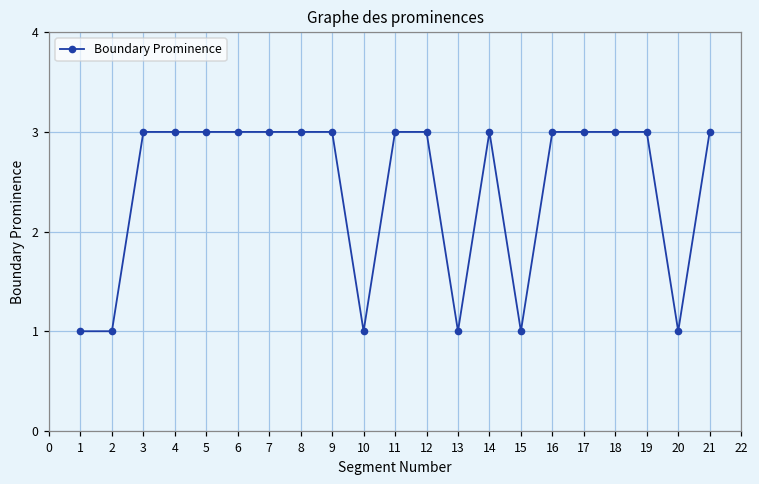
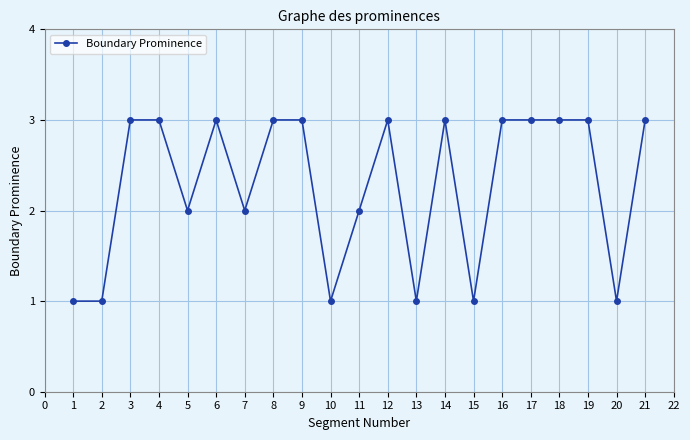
5: 3 -> 2
7: 3 -> 2
11: 3 -> 2
